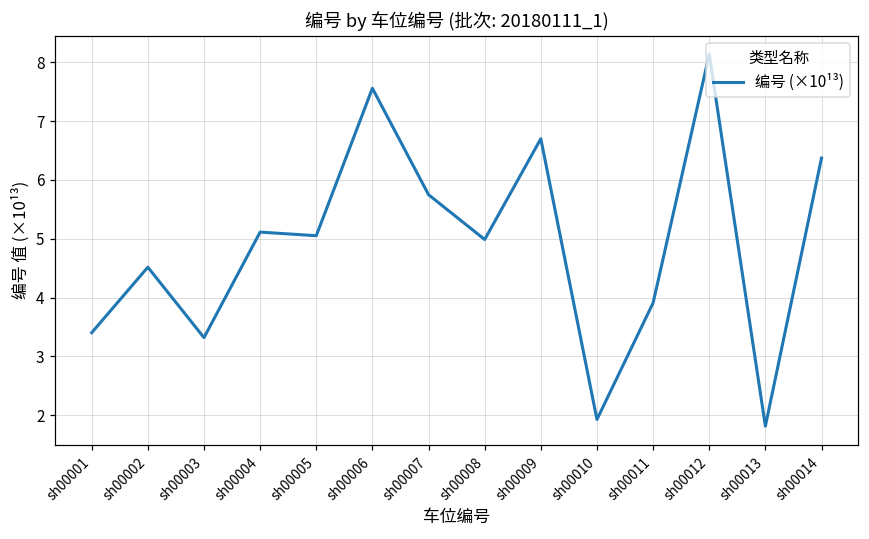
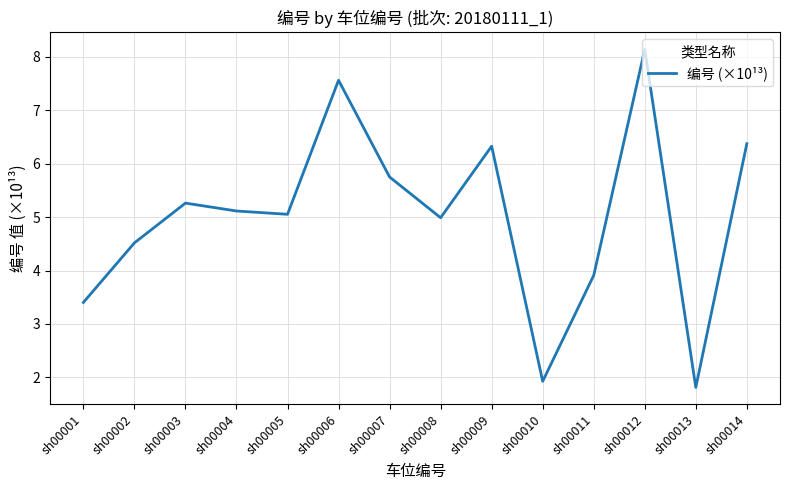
sh00003: 3.3 -> 5.3
sh00009: 6.7 -> 6.3
